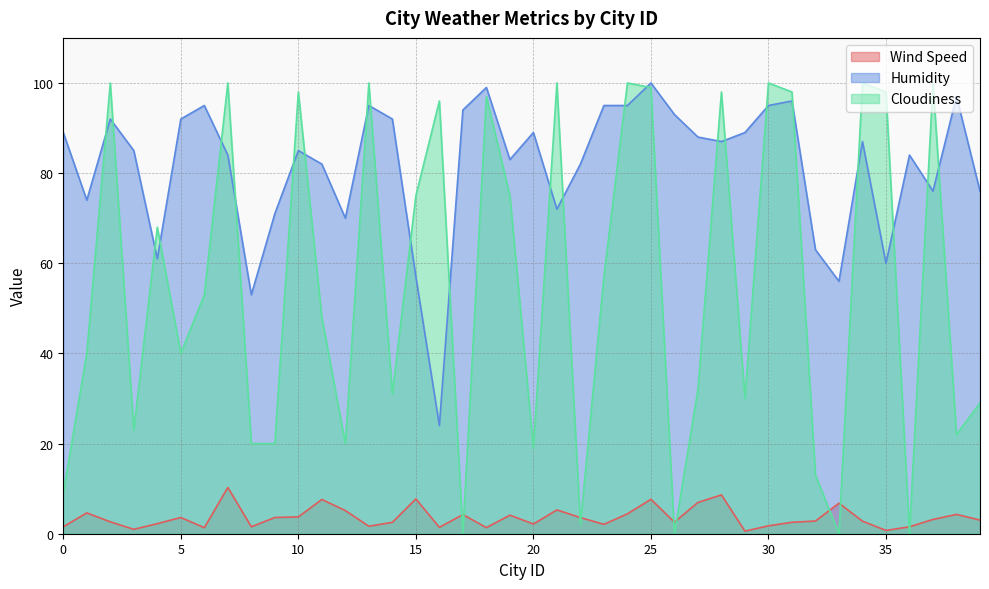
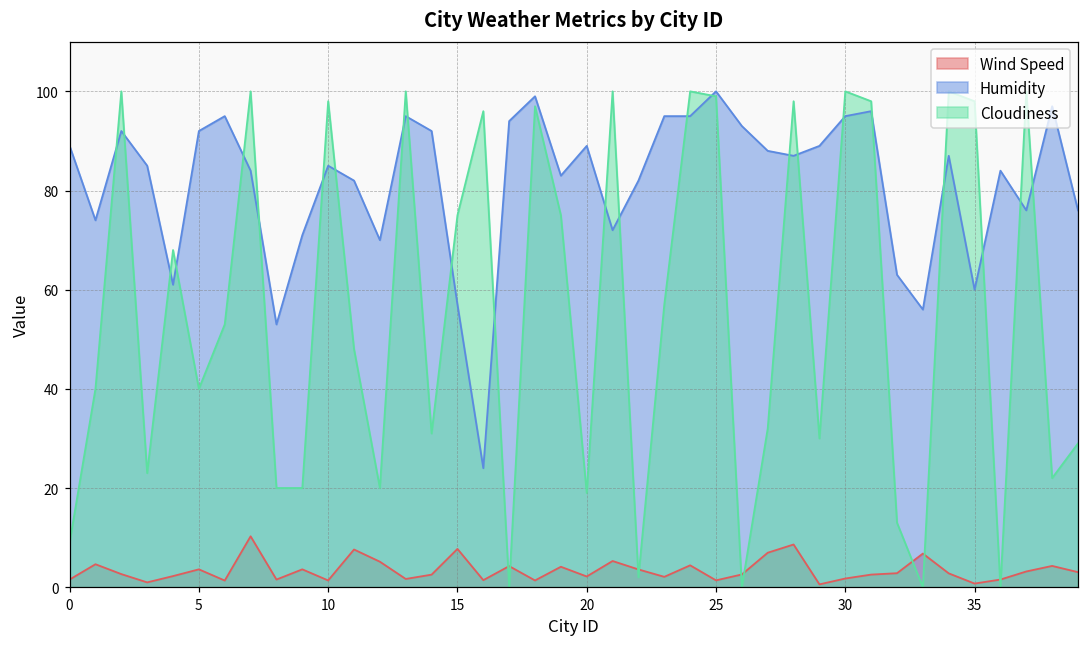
Wind Speed, 10: 4 -> 1
Wind Speed, 25: 8 -> 1
